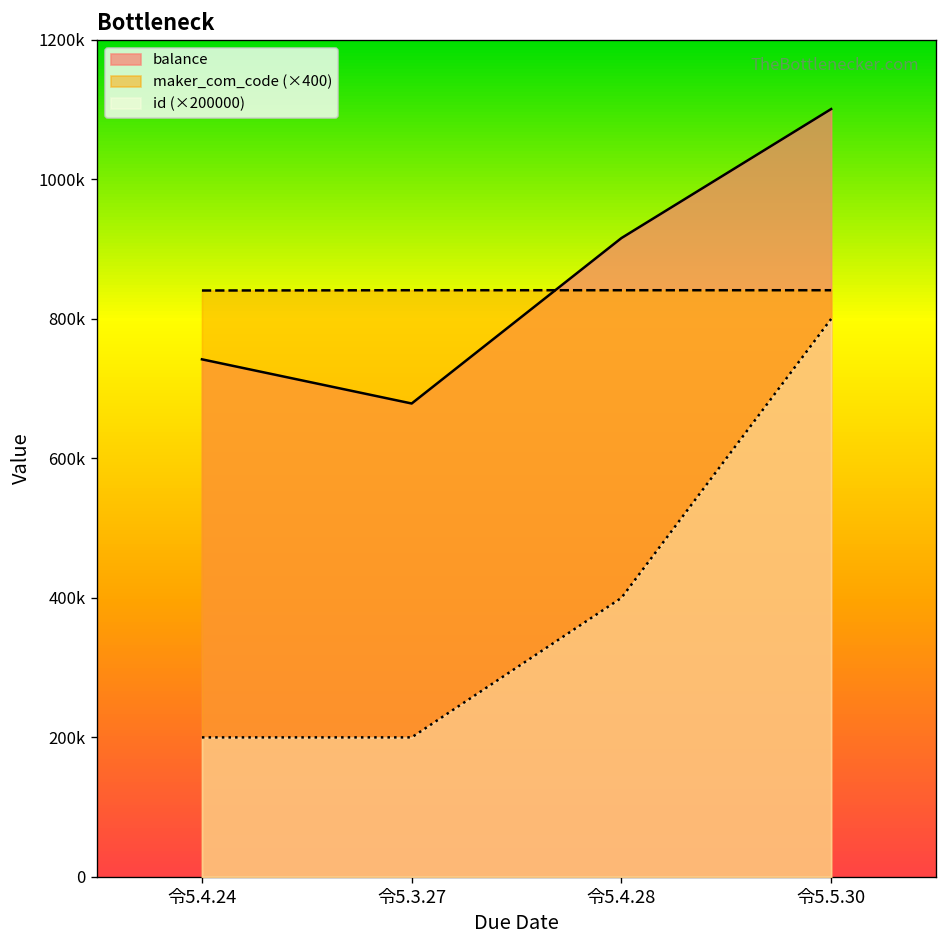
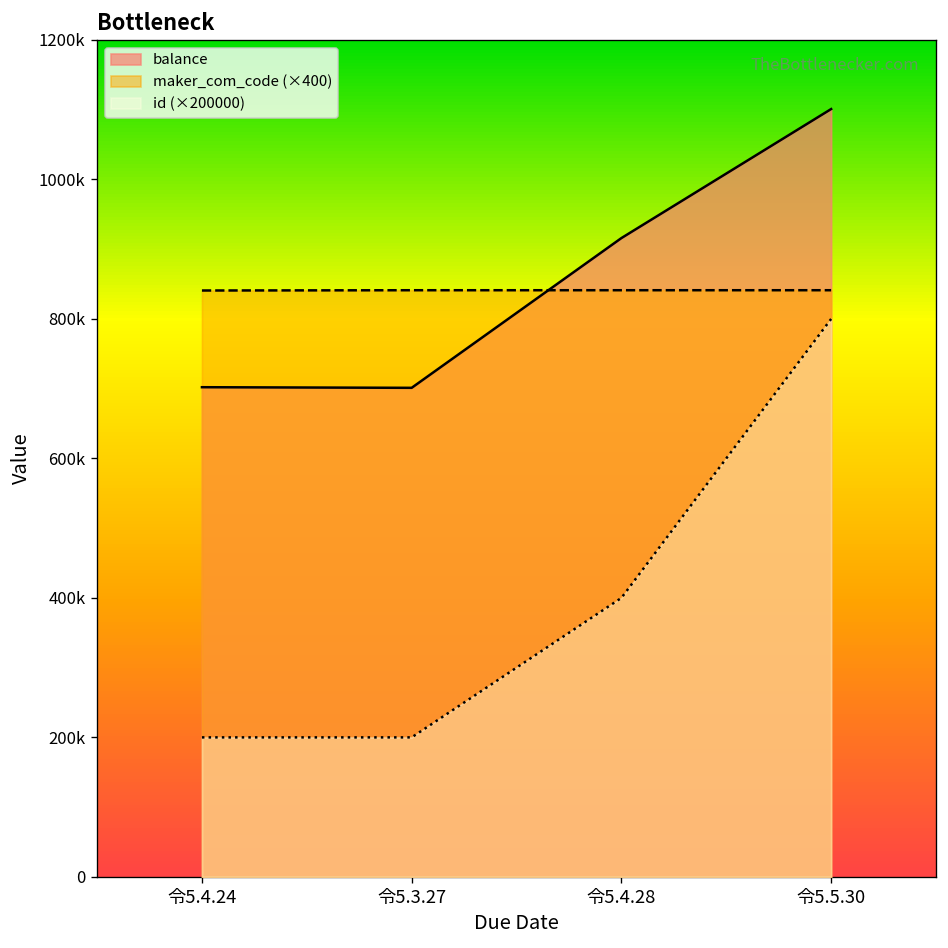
balance, 令5.4.24: 740000 -> 700000
balance, 令5.3.27: 680000 -> 700000
